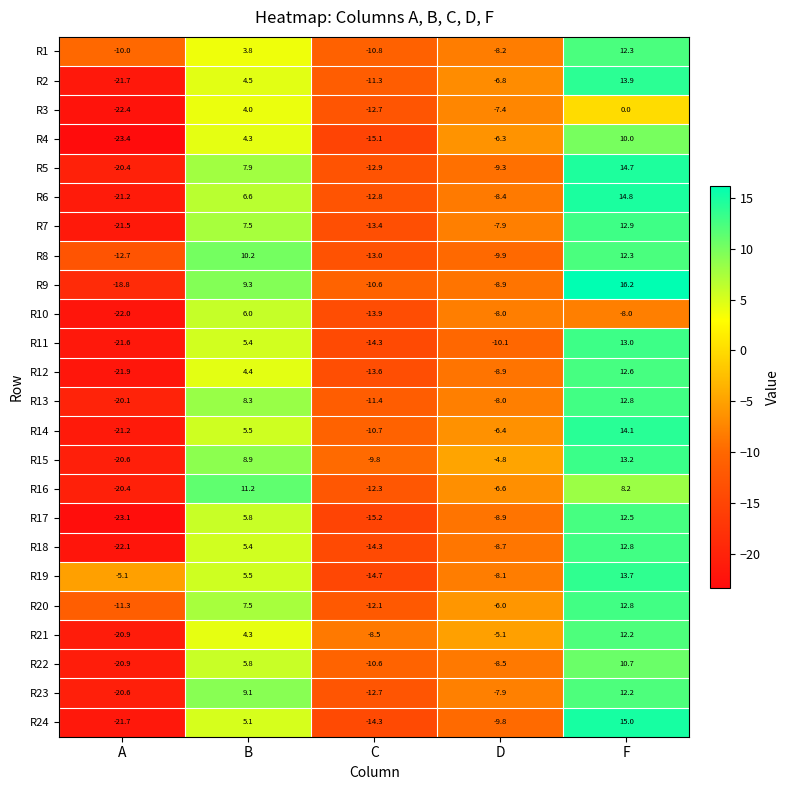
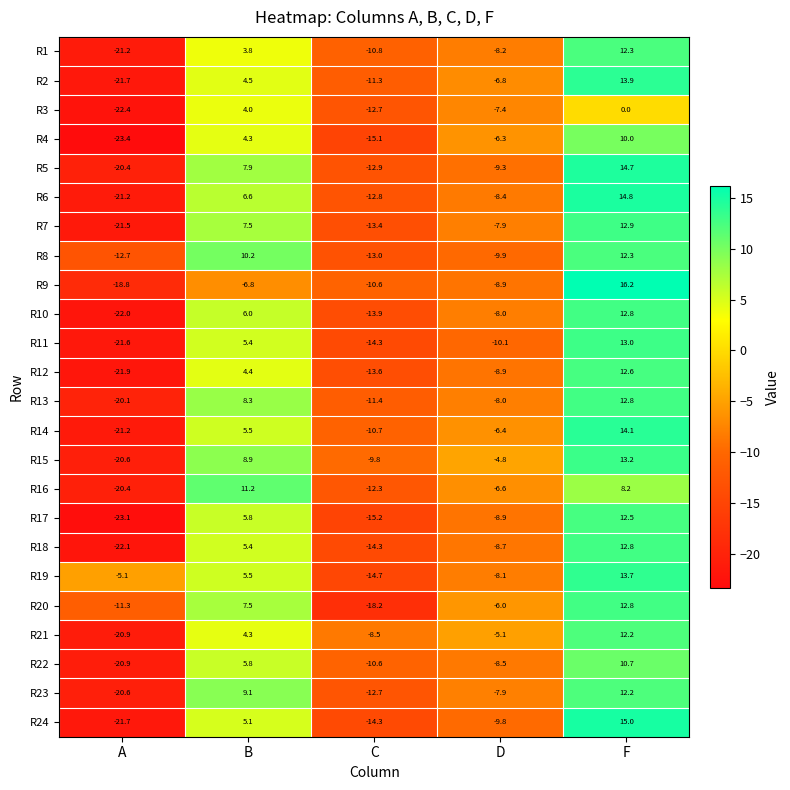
R1, A: -10.0 -> -21.2
R9, B: 9.3 -> -6.8
R10, F: -8.0 -> 12.8
R20, C: -12.1 -> -18.2
